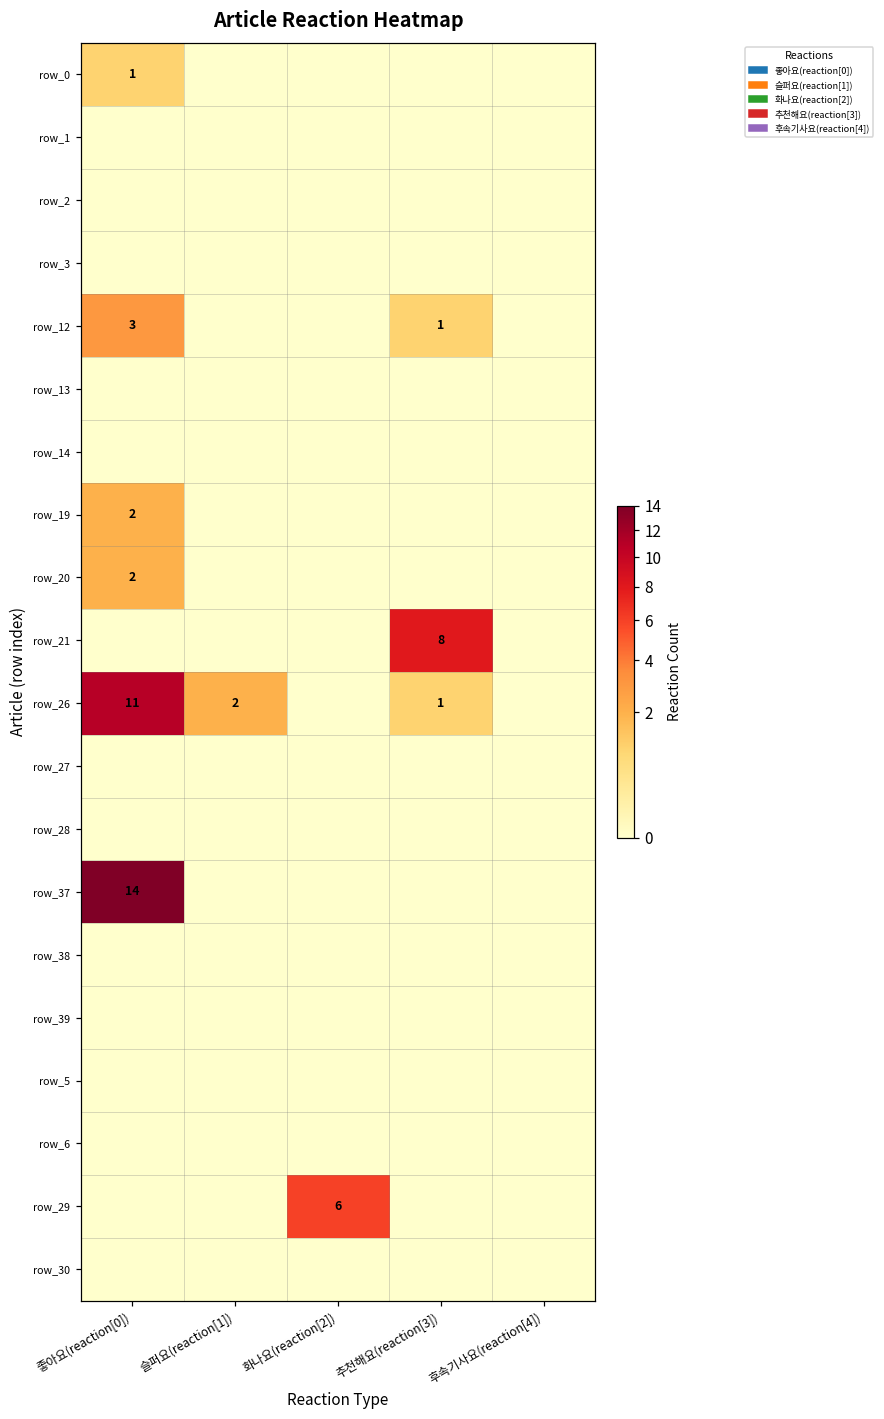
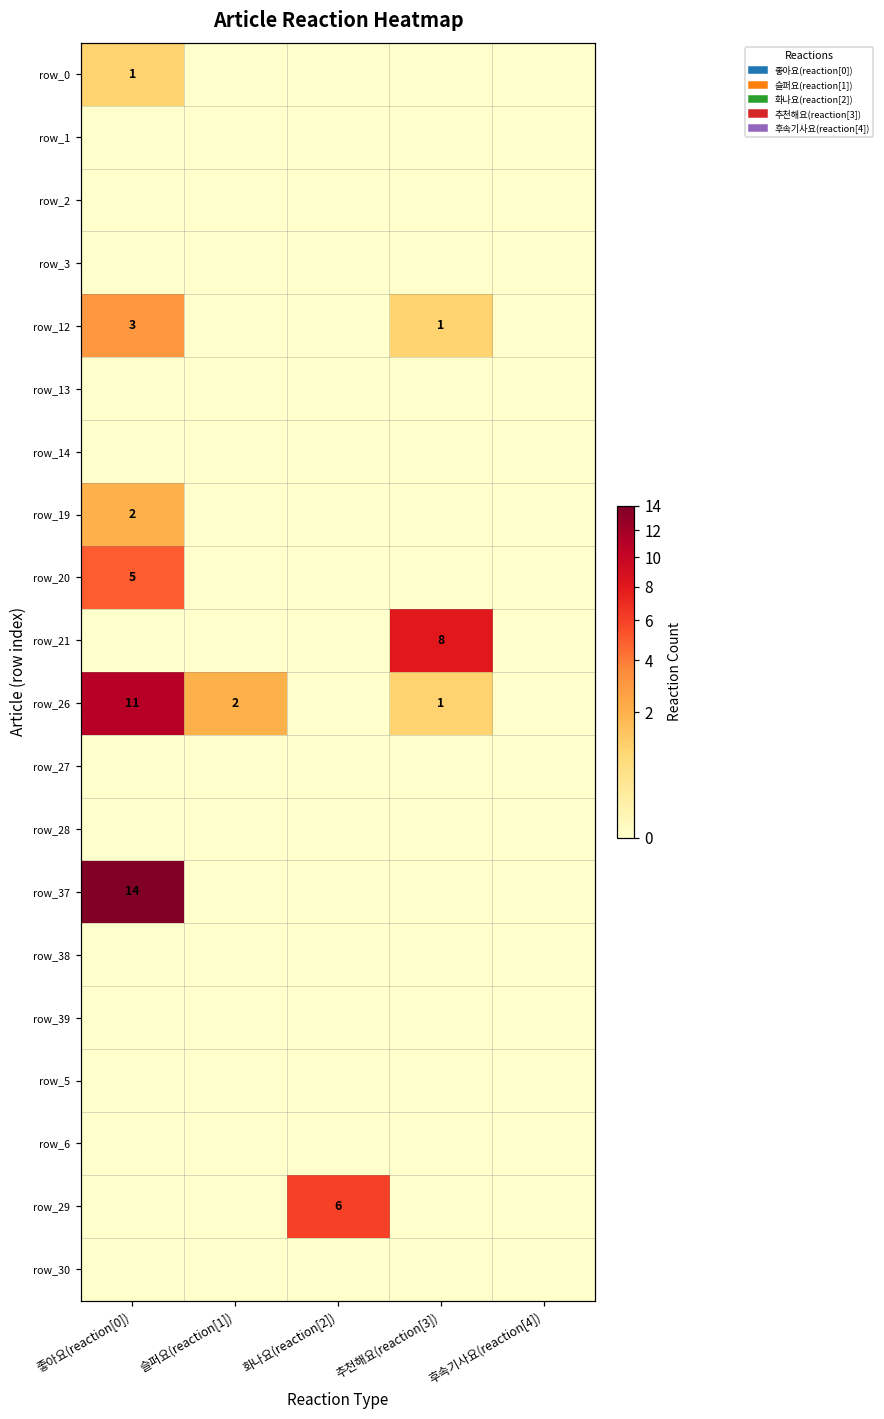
row_20, 좋아요(reaction[0]): 2 -> 5
